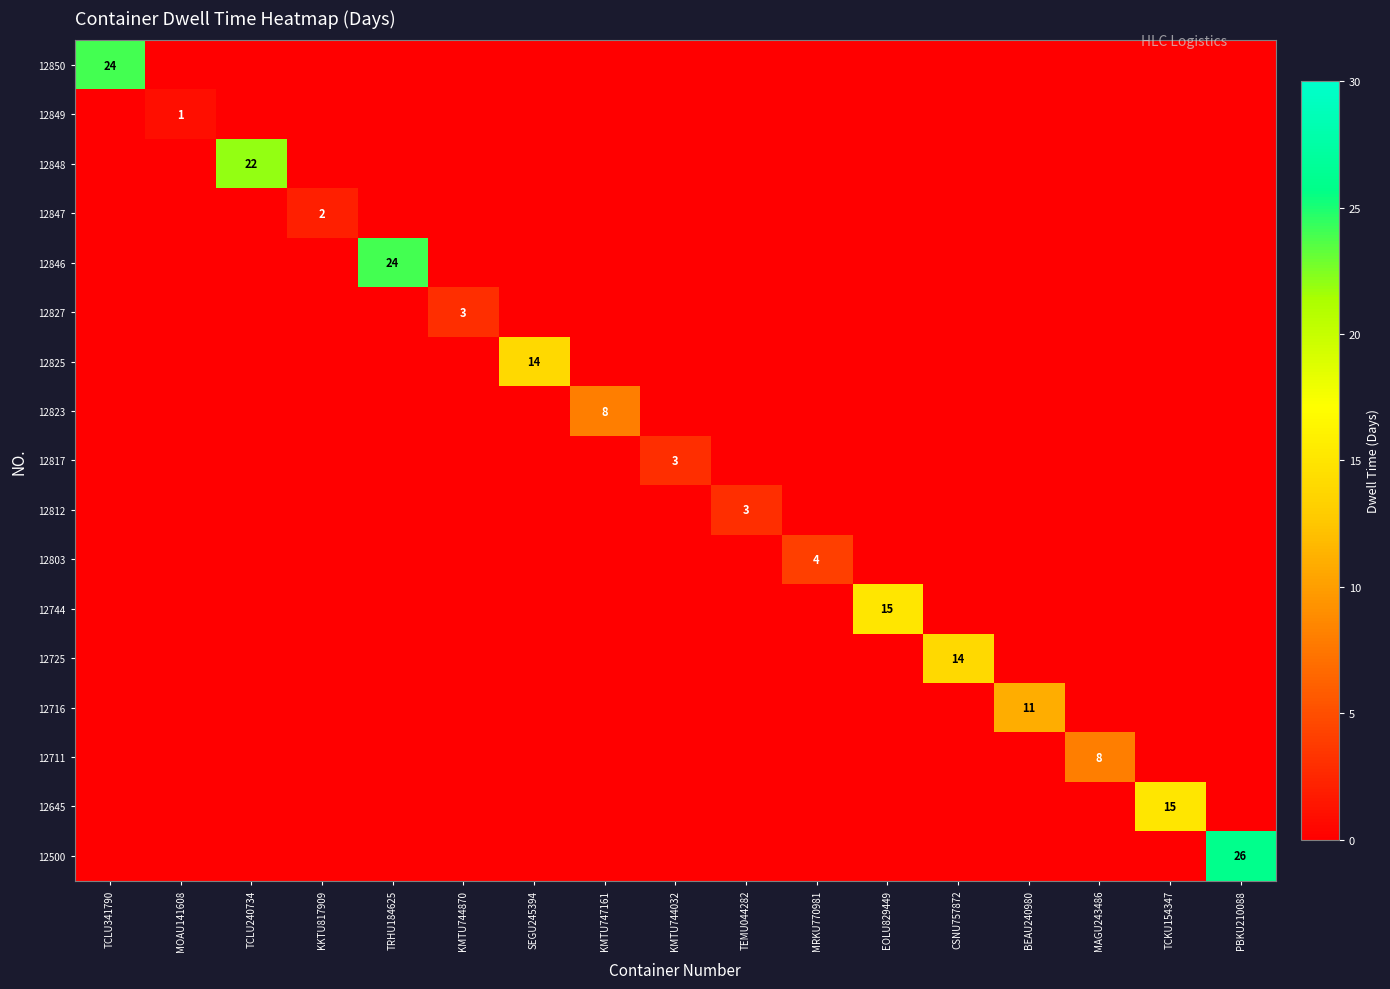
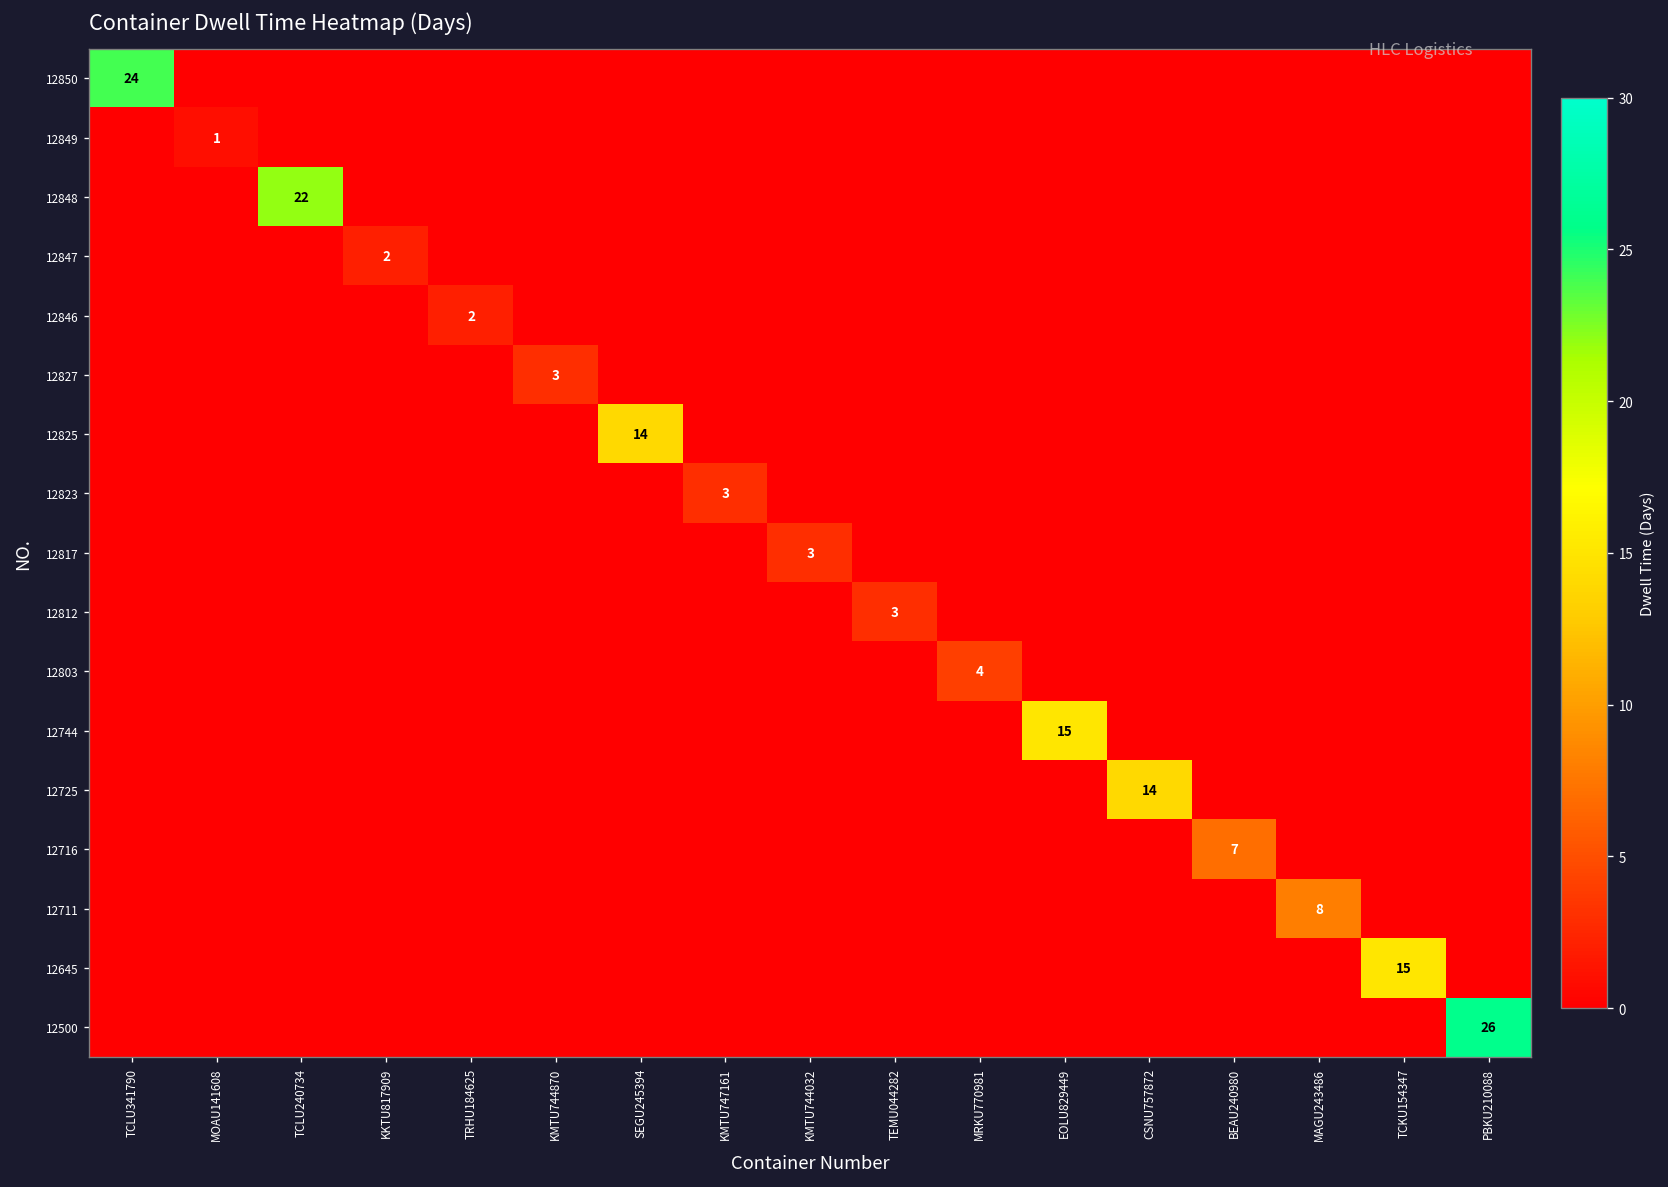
12846, TRHU184625: 24 -> 2
12823, KMTU747161: 8 -> 3
12716, BEAU240980: 11 -> 7
